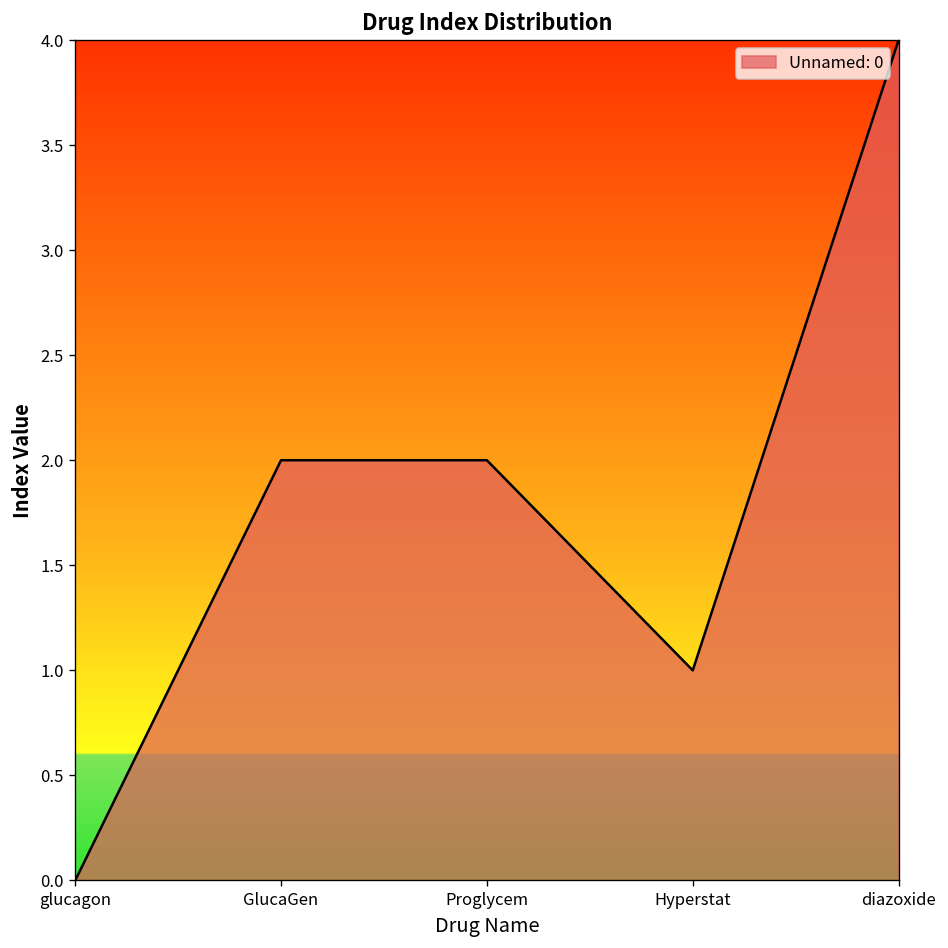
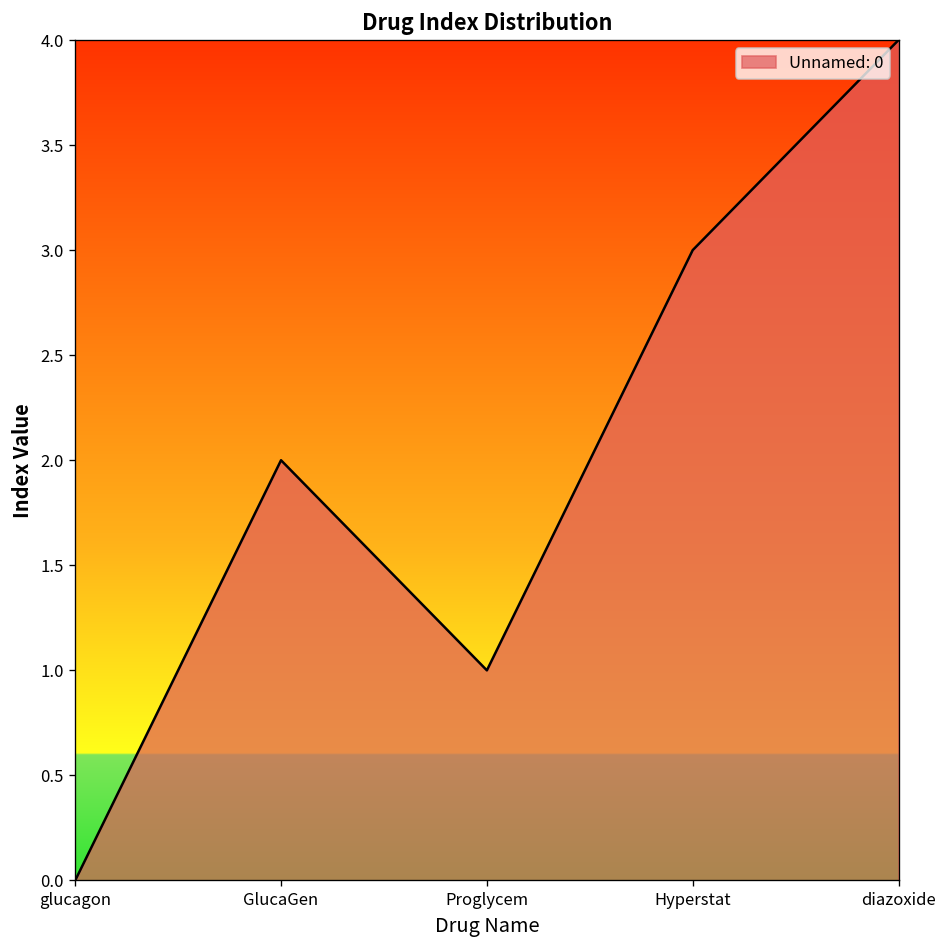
Proglycem: 2 -> 1
Hyperstat: 1 -> 3
